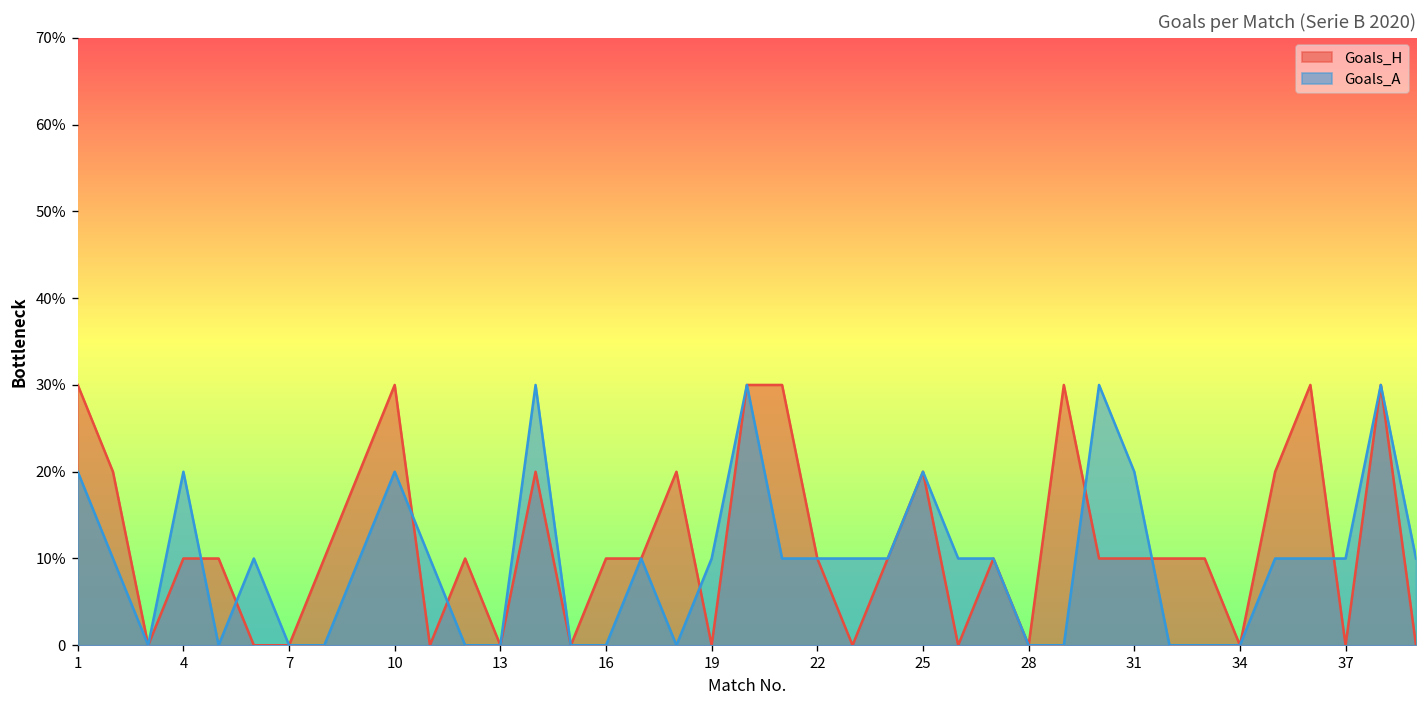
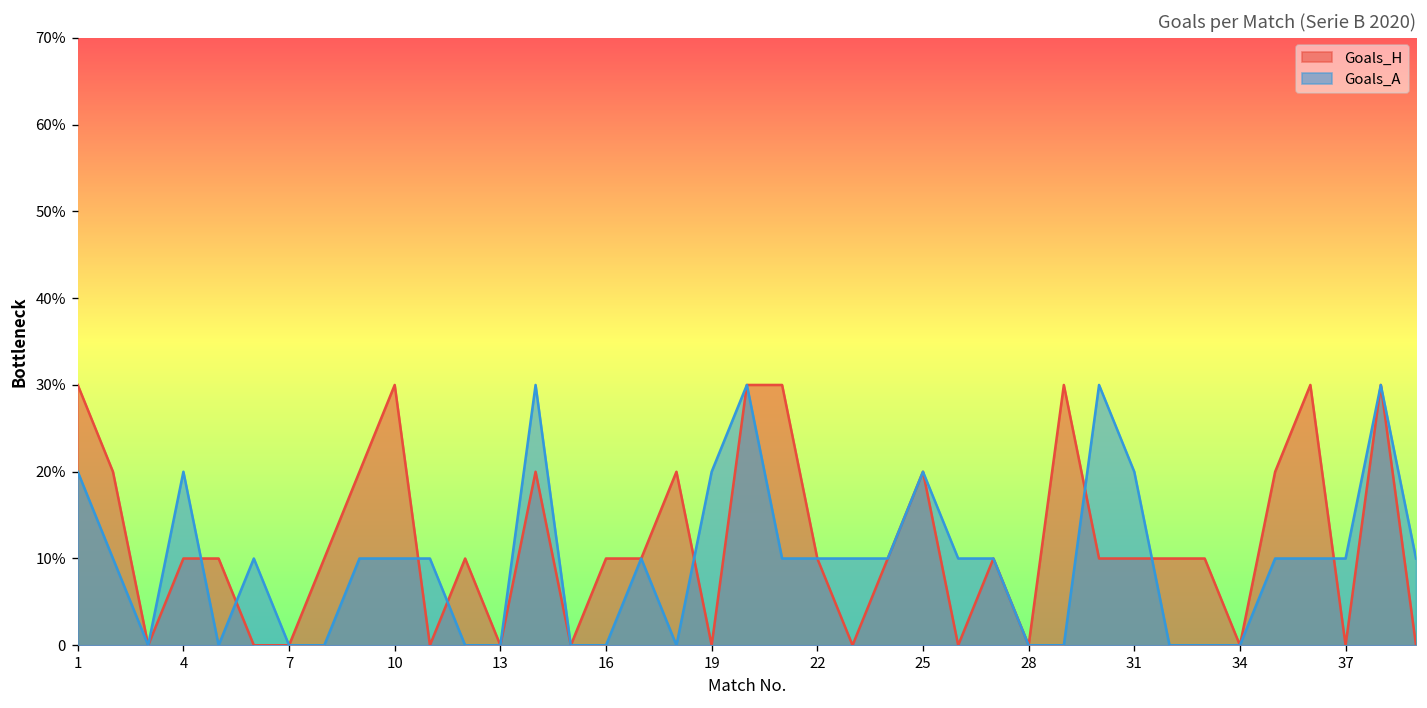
Goals_A, 10: 20% -> 10%
Goals_A, 19: 10% -> 20%
